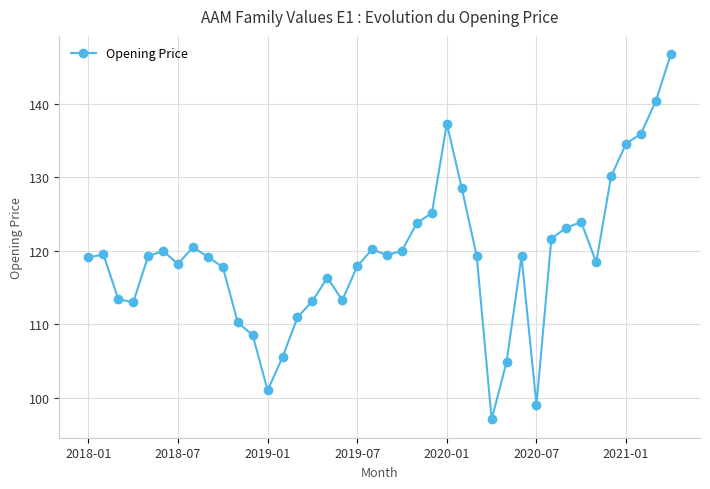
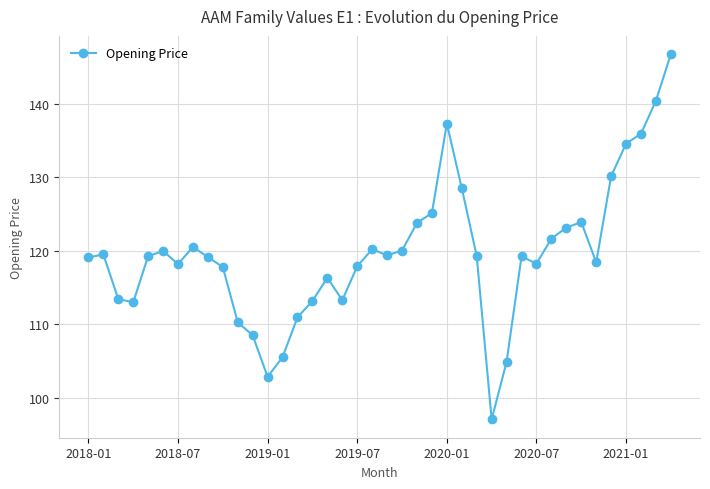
2019-01: 101 -> 103
2020-07: 99 -> 118
